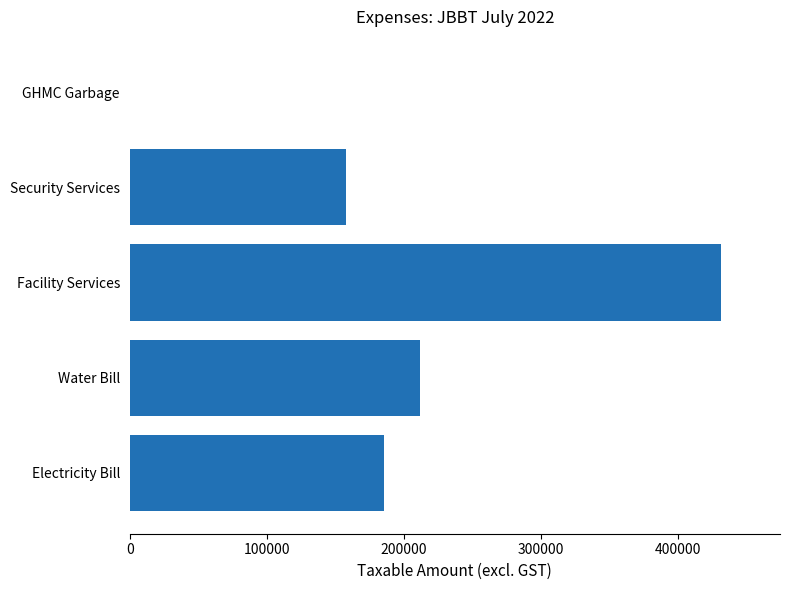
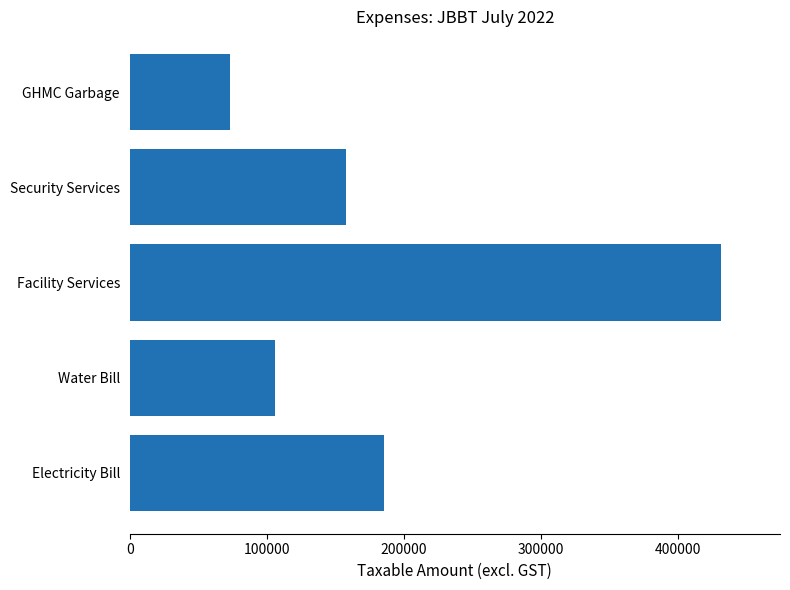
GHMC Garbage: 1000 -> 73000
Water Bill: 212000 -> 106000
